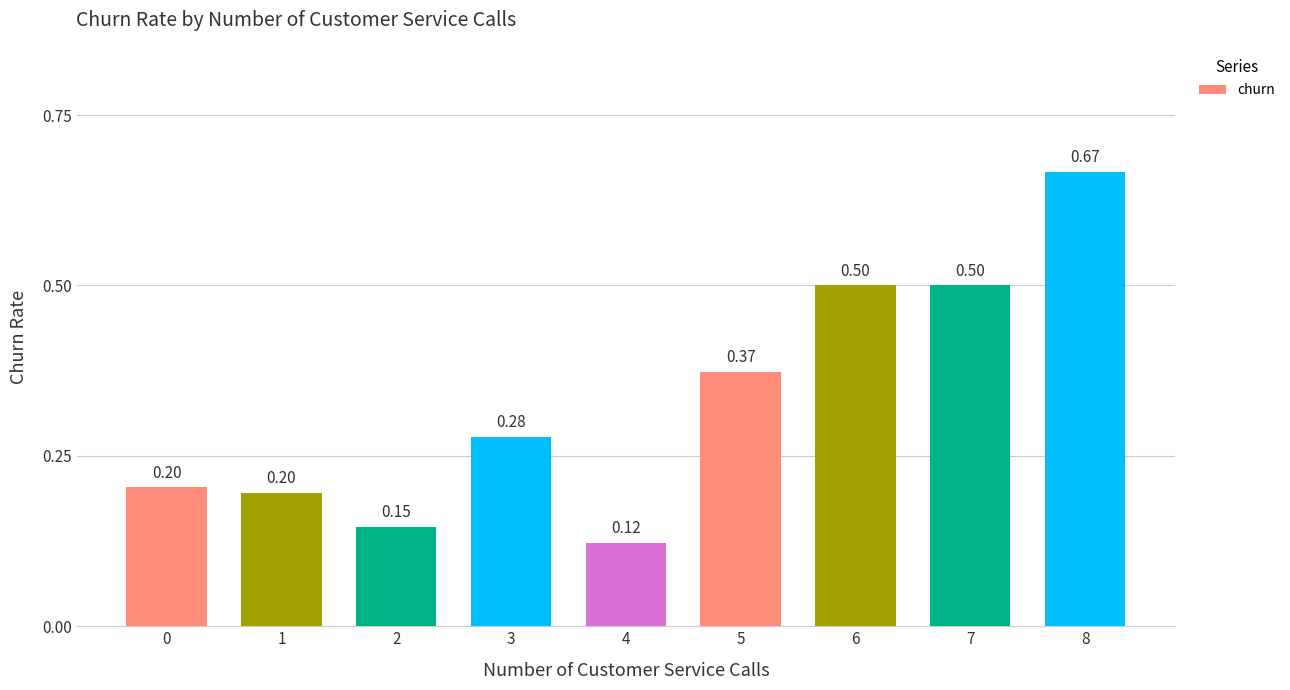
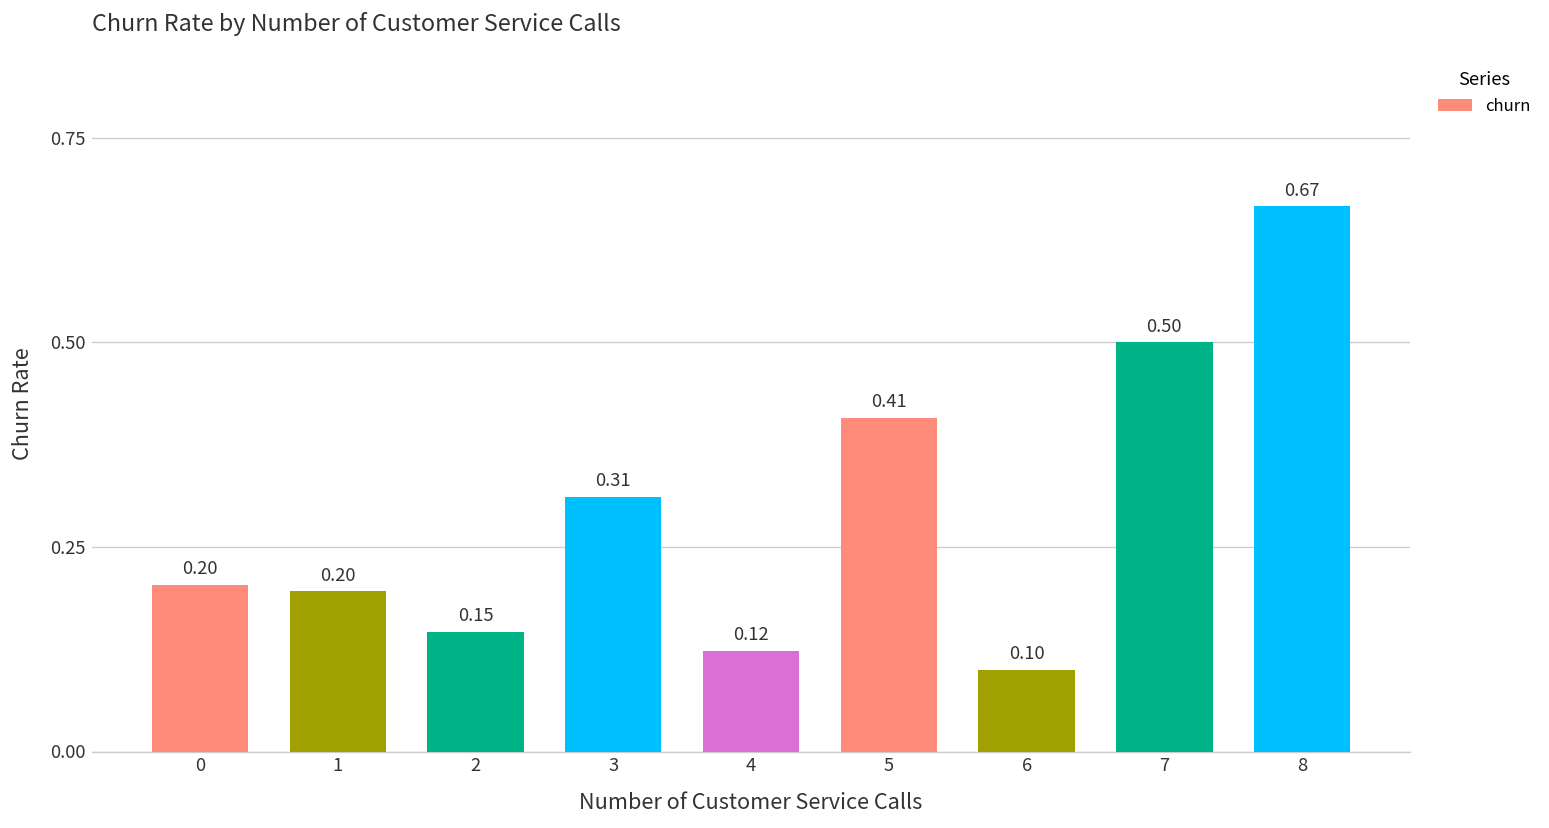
3: 0.28 -> 0.31
5: 0.37 -> 0.41
6: 0.50 -> 0.10
